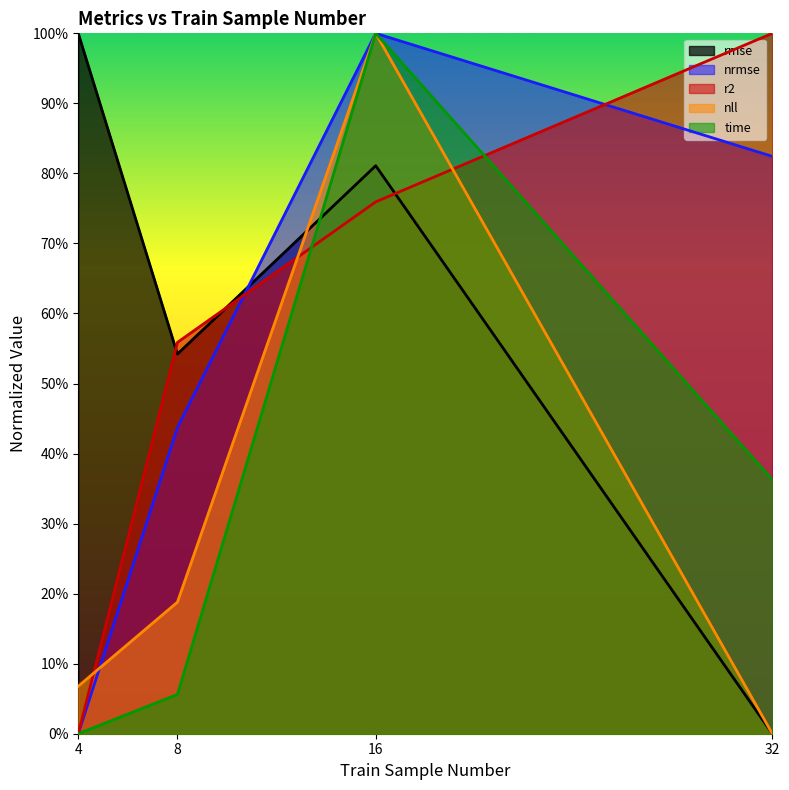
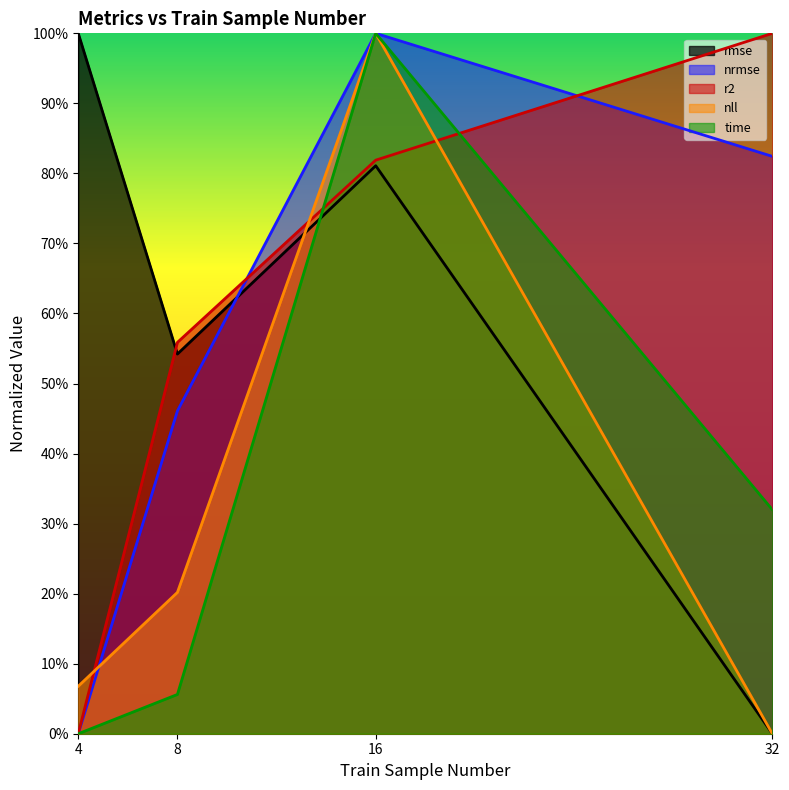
nrmse, 8: 44% -> 46%
nll, 8: 19% -> 20%
r2, 16: 76% -> 82%
time, 32: 36% -> 32%
